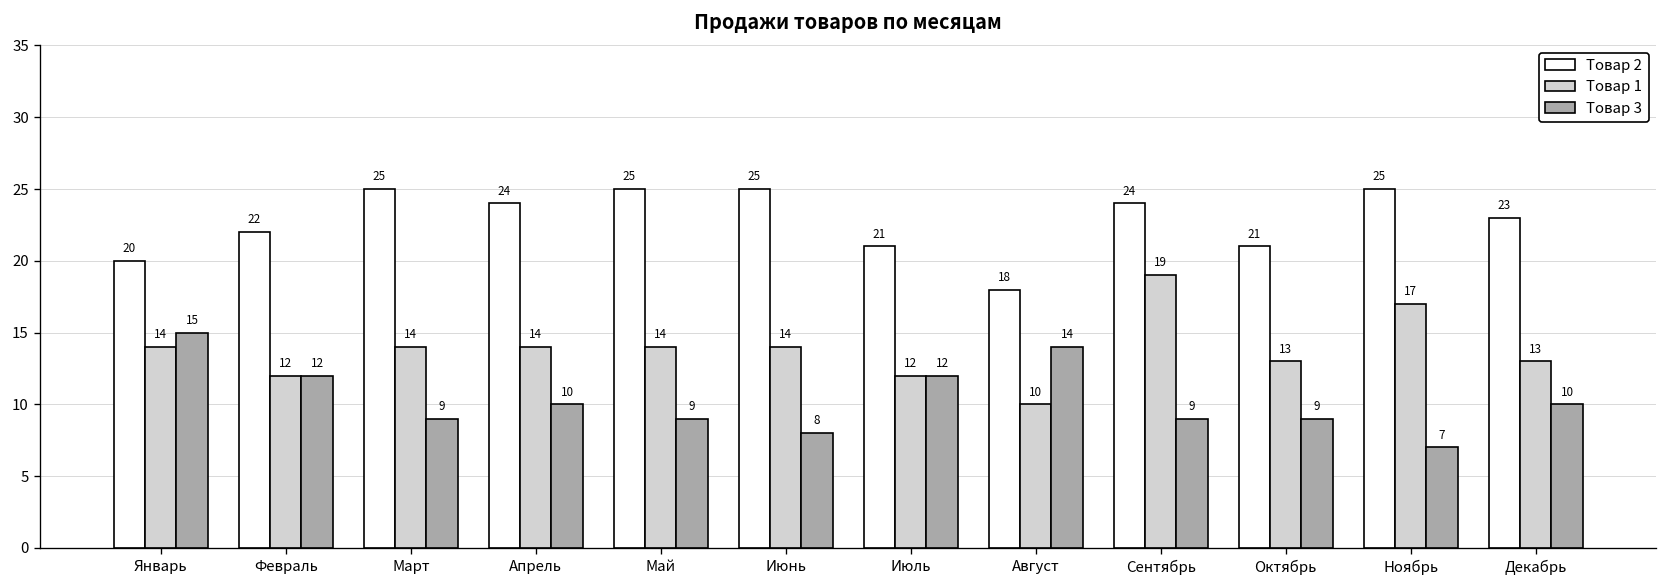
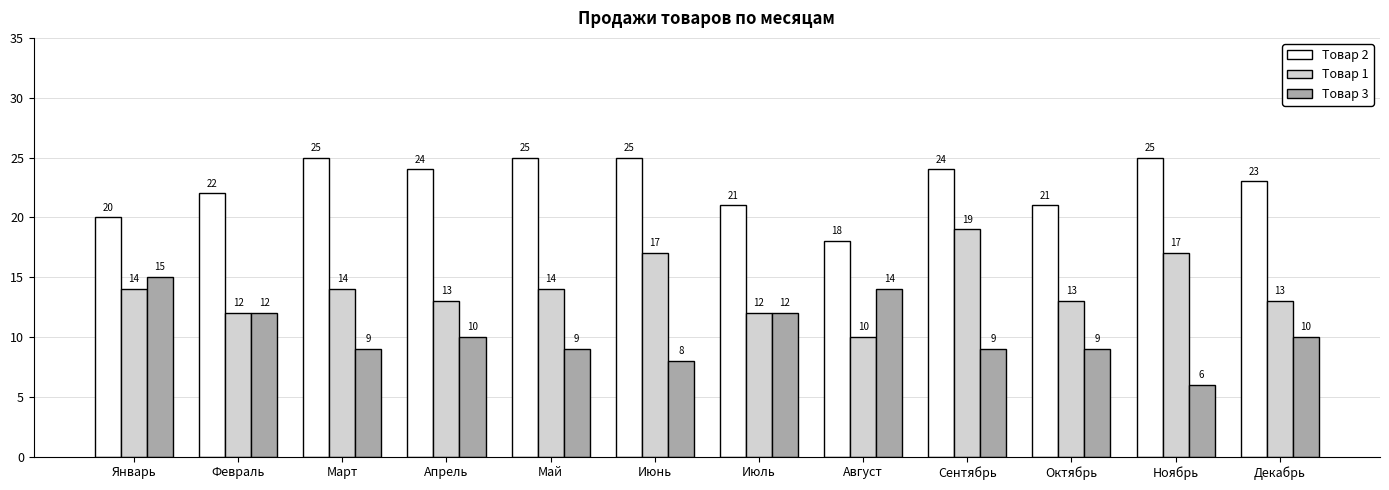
Товар 1, Апрель: 14 -> 13
Товар 1, Июнь: 14 -> 17
Товар 3, Ноябрь: 7 -> 6
